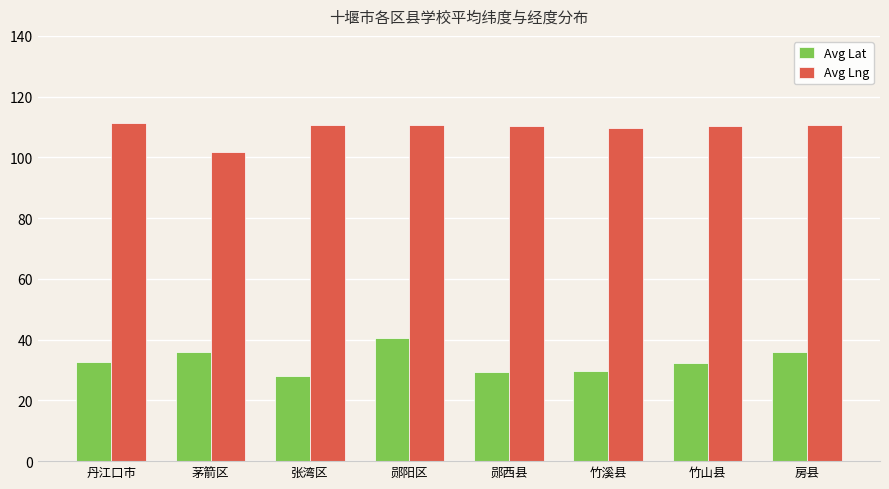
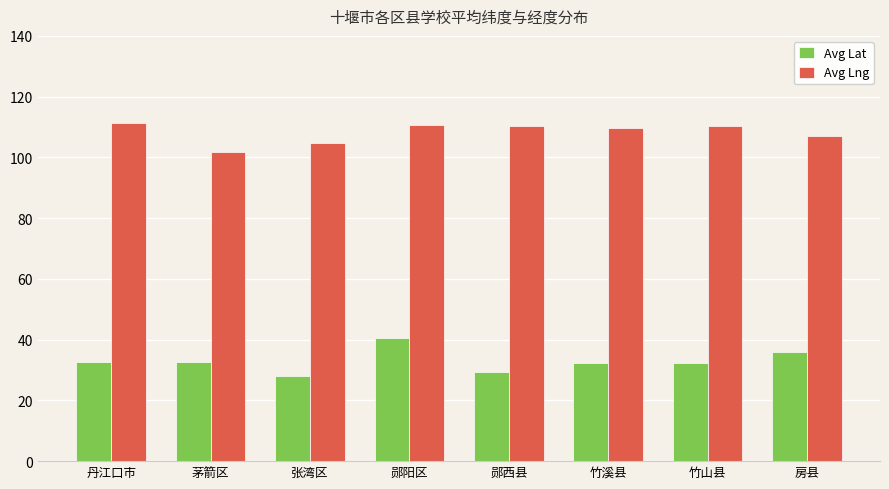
Avg Lat, 茅箭区: 36 -> 33
Avg Lng, 张湾区: 111 -> 105
Avg Lat, 竹溪县: 30 -> 32
Avg Lng, 房县: 111 -> 107
